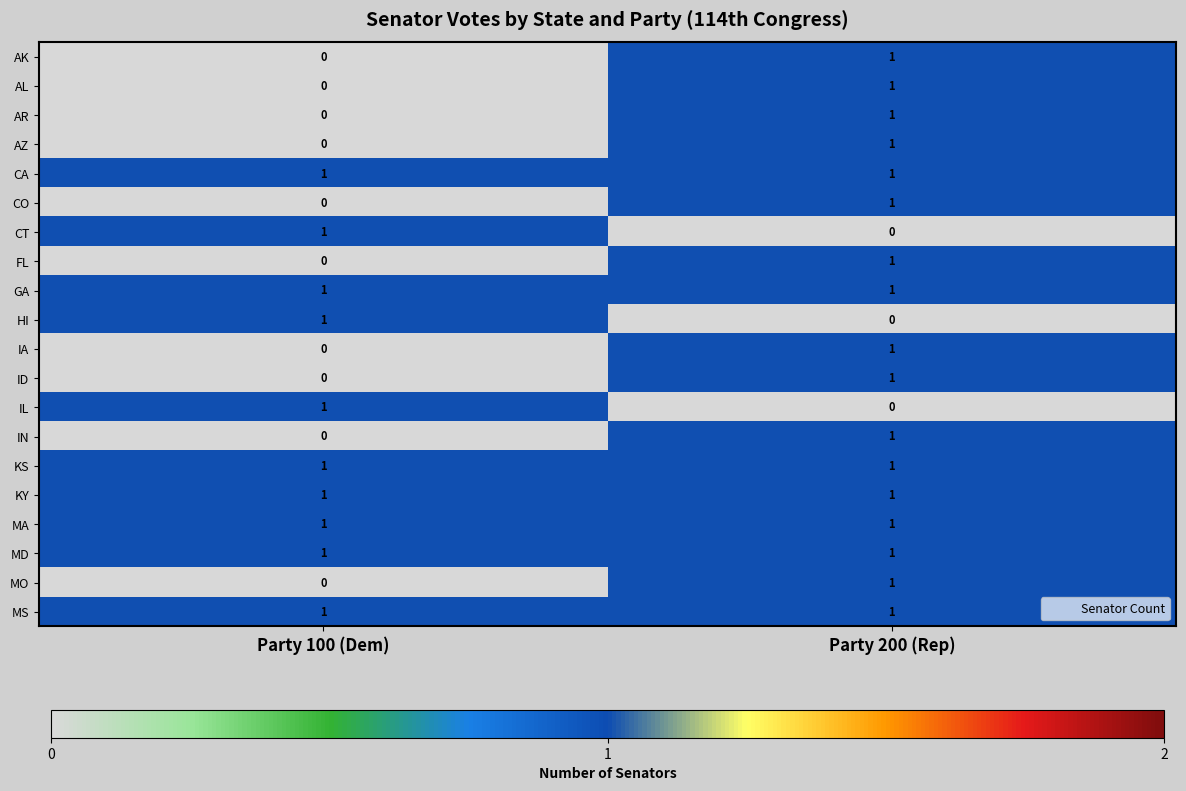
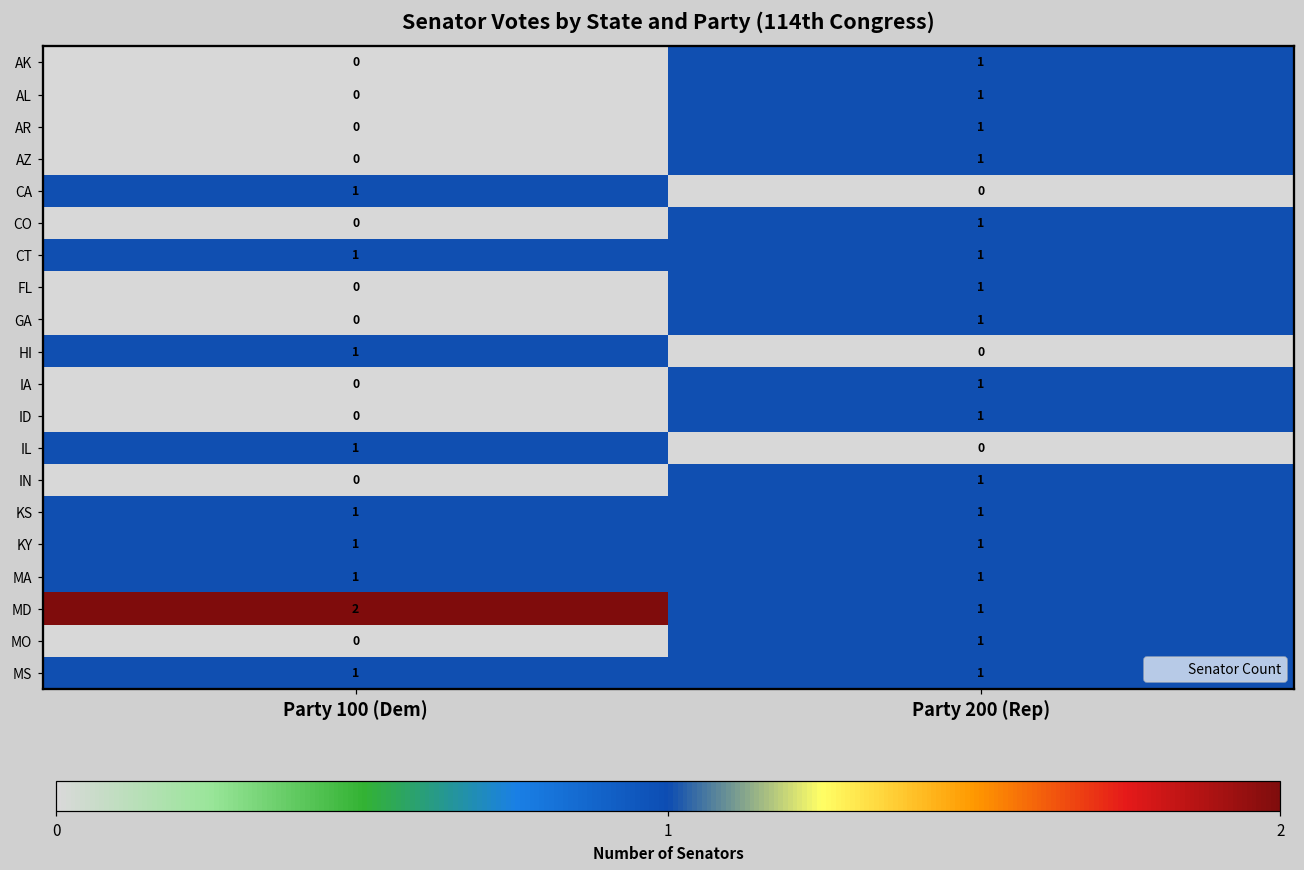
CA, Party 200 (Rep): 1 -> 0
CT, Party 200 (Rep): 0 -> 1
GA, Party 100 (Dem): 1 -> 0
MD, Party 100 (Dem): 1 -> 2
